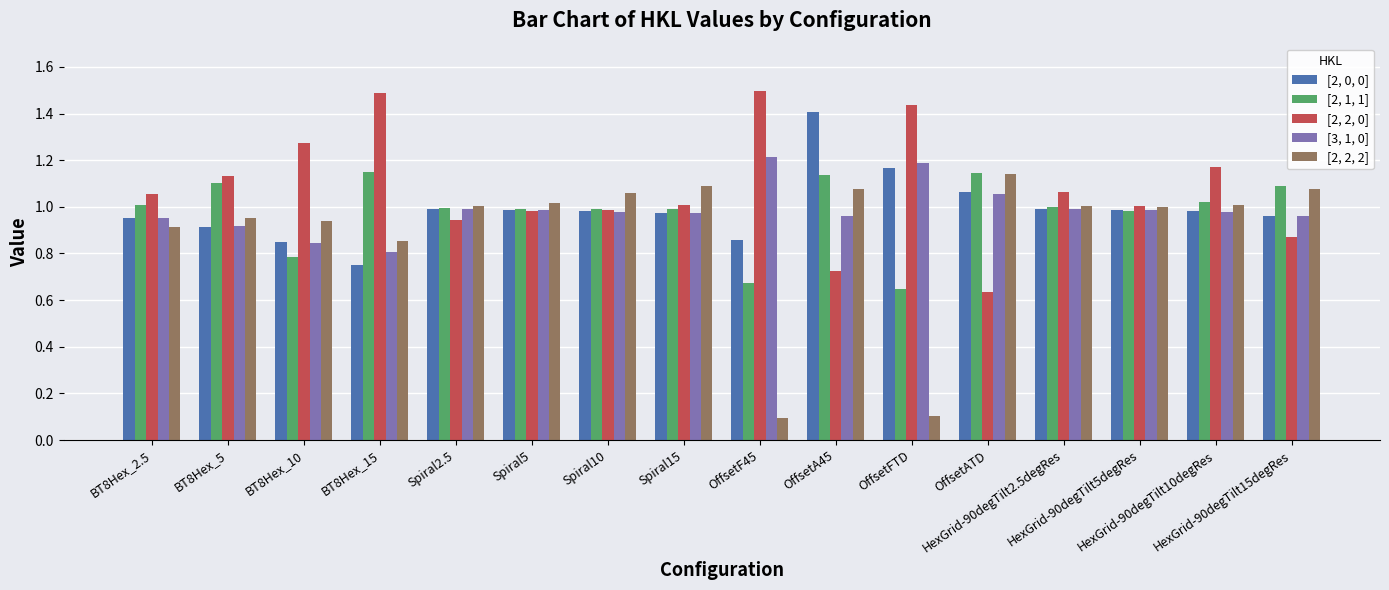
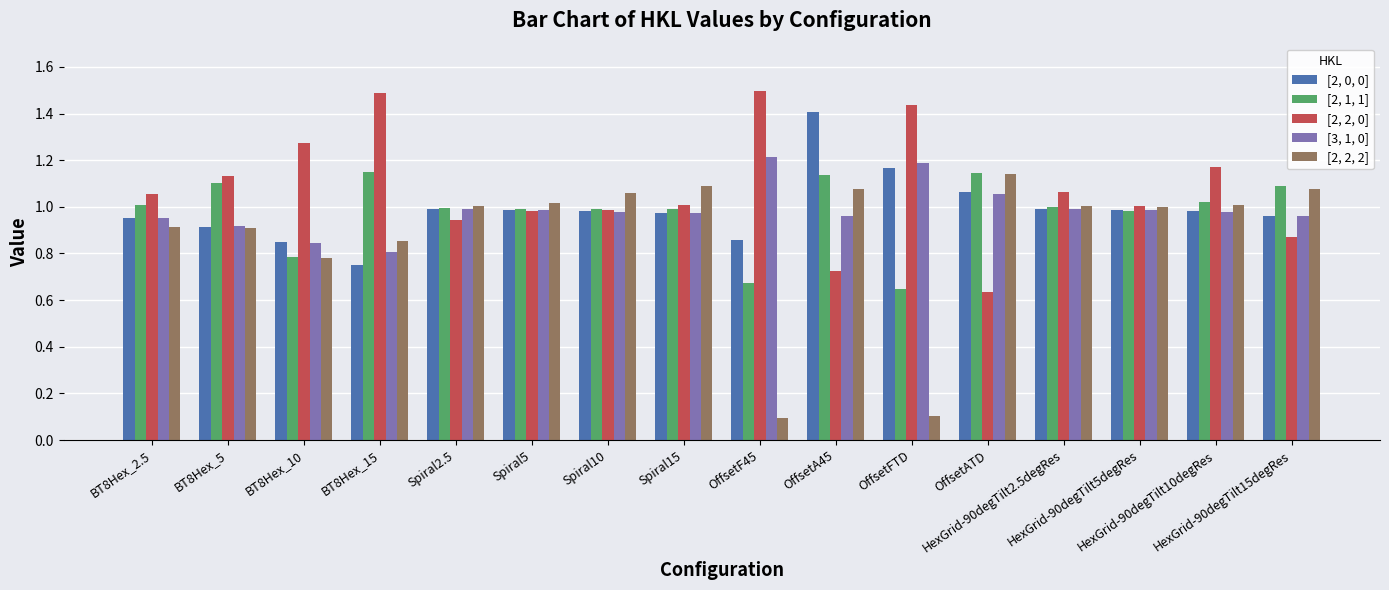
[2, 2, 2], BT8Hex_5: 0.95 -> 0.91
[2, 2, 2], BT8Hex_10: 0.94 -> 0.78
